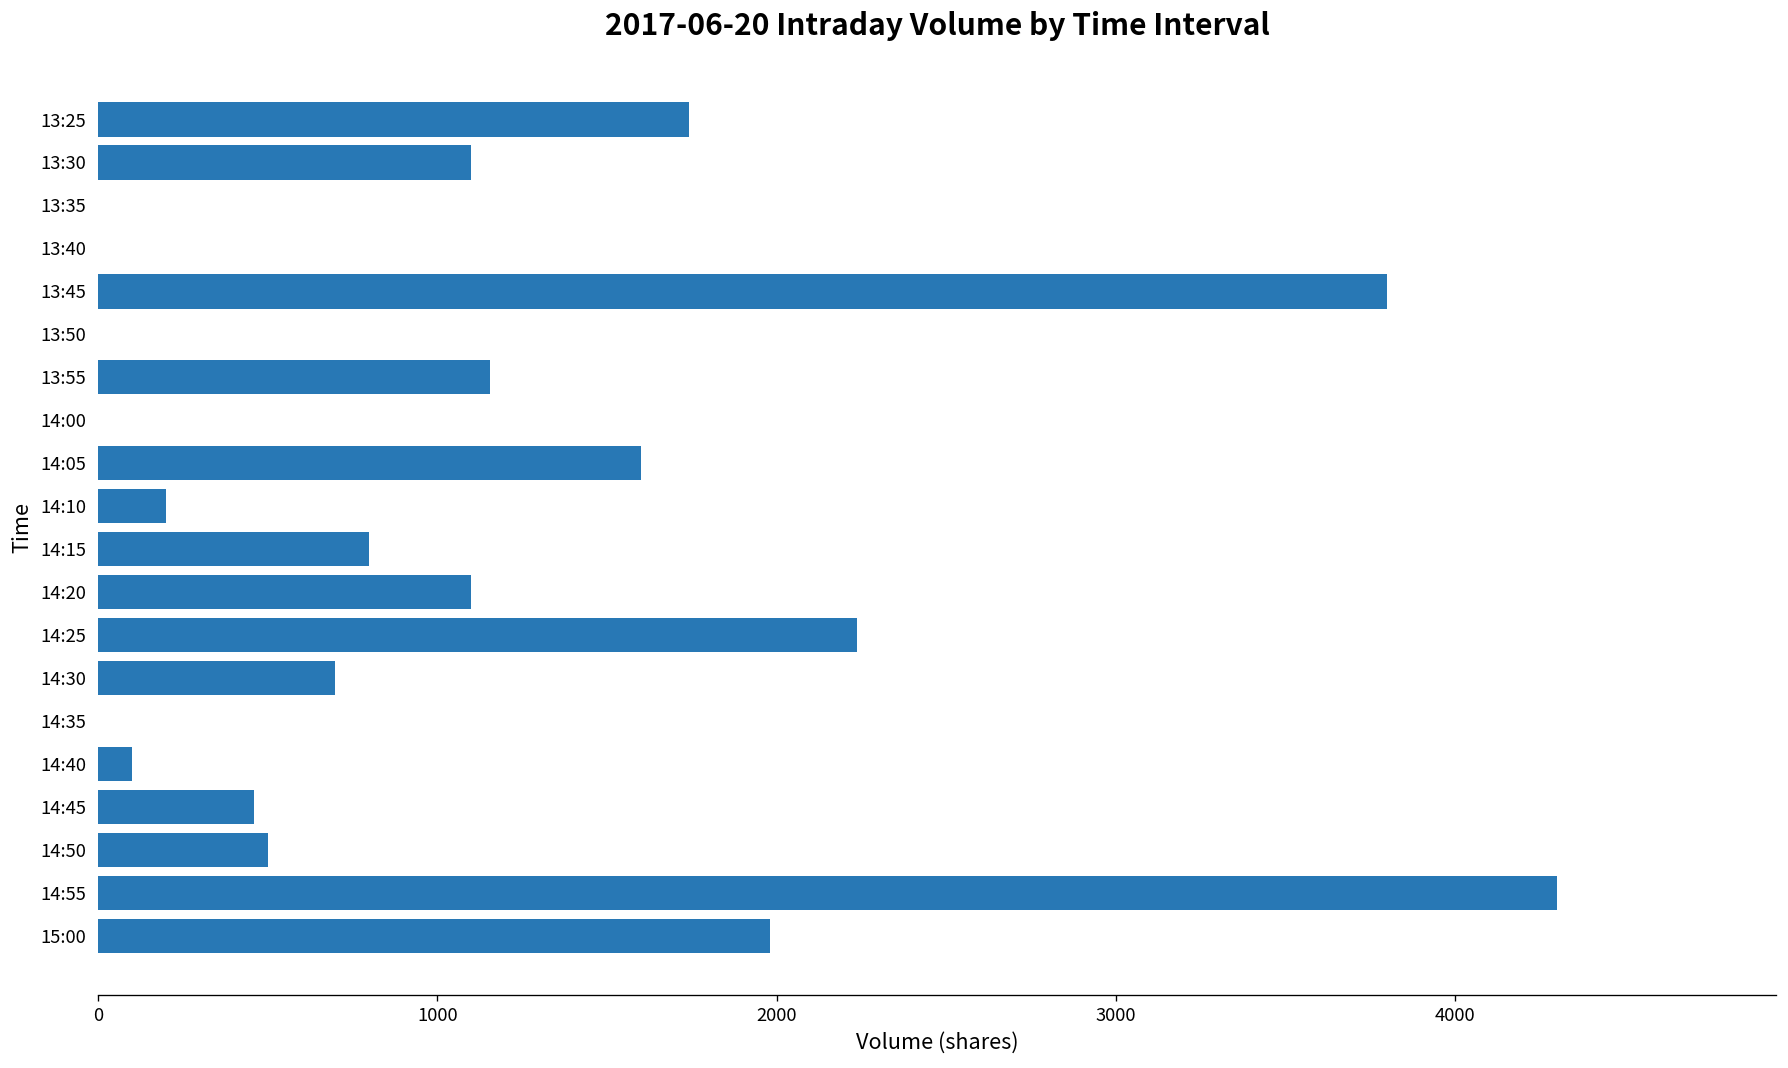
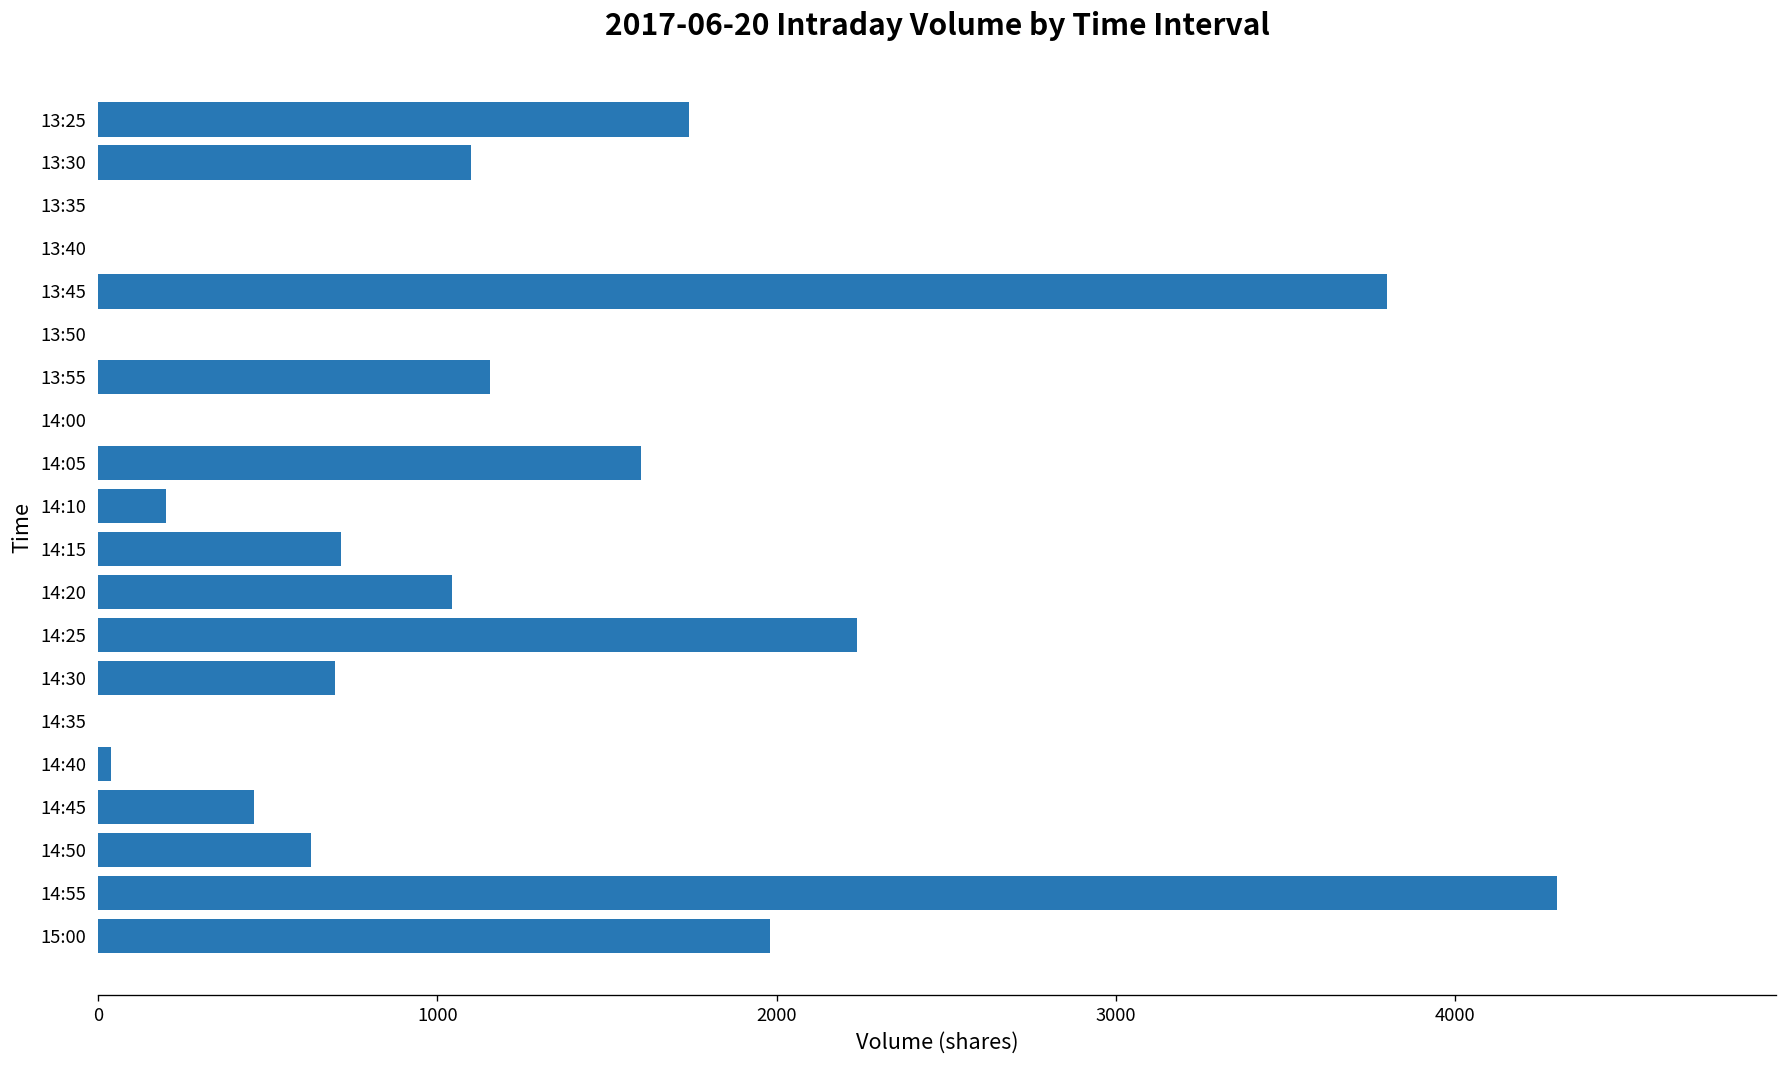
14:15: 800 -> 720
14:20: 1100 -> 1050
14:40: 100 -> 40
14:50: 500 -> 630
